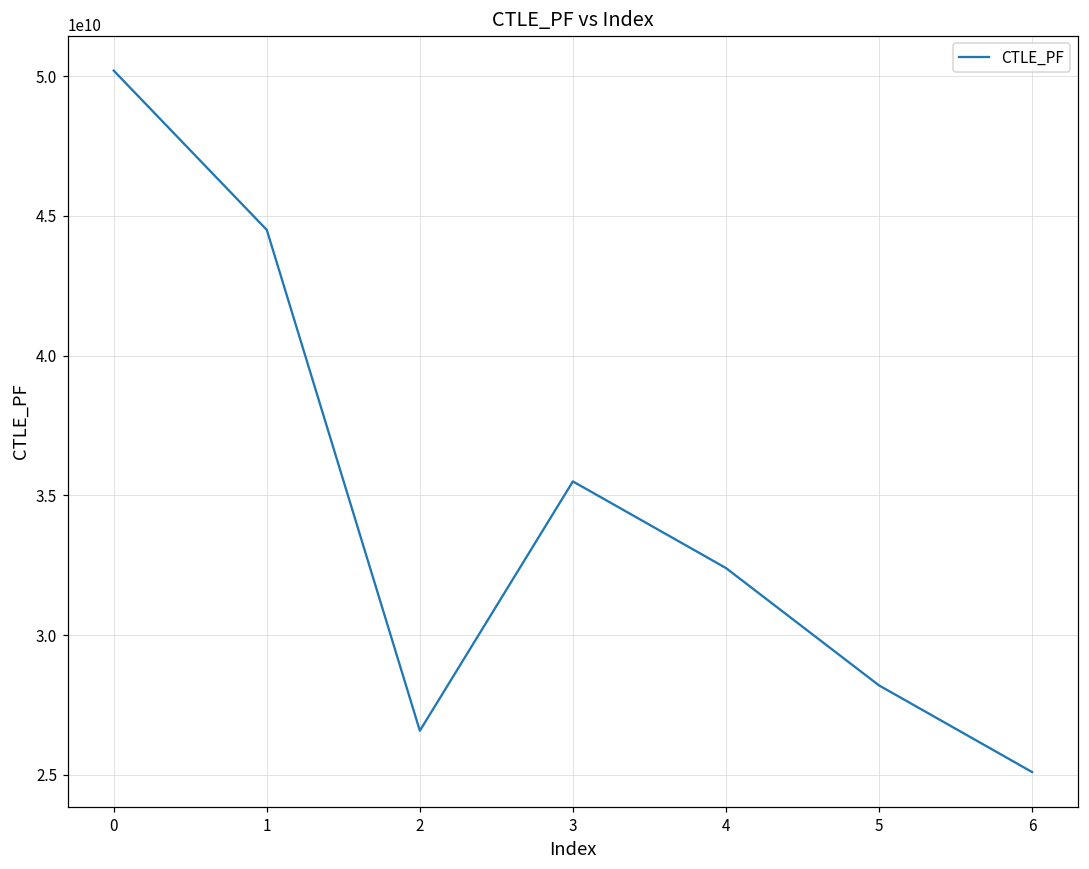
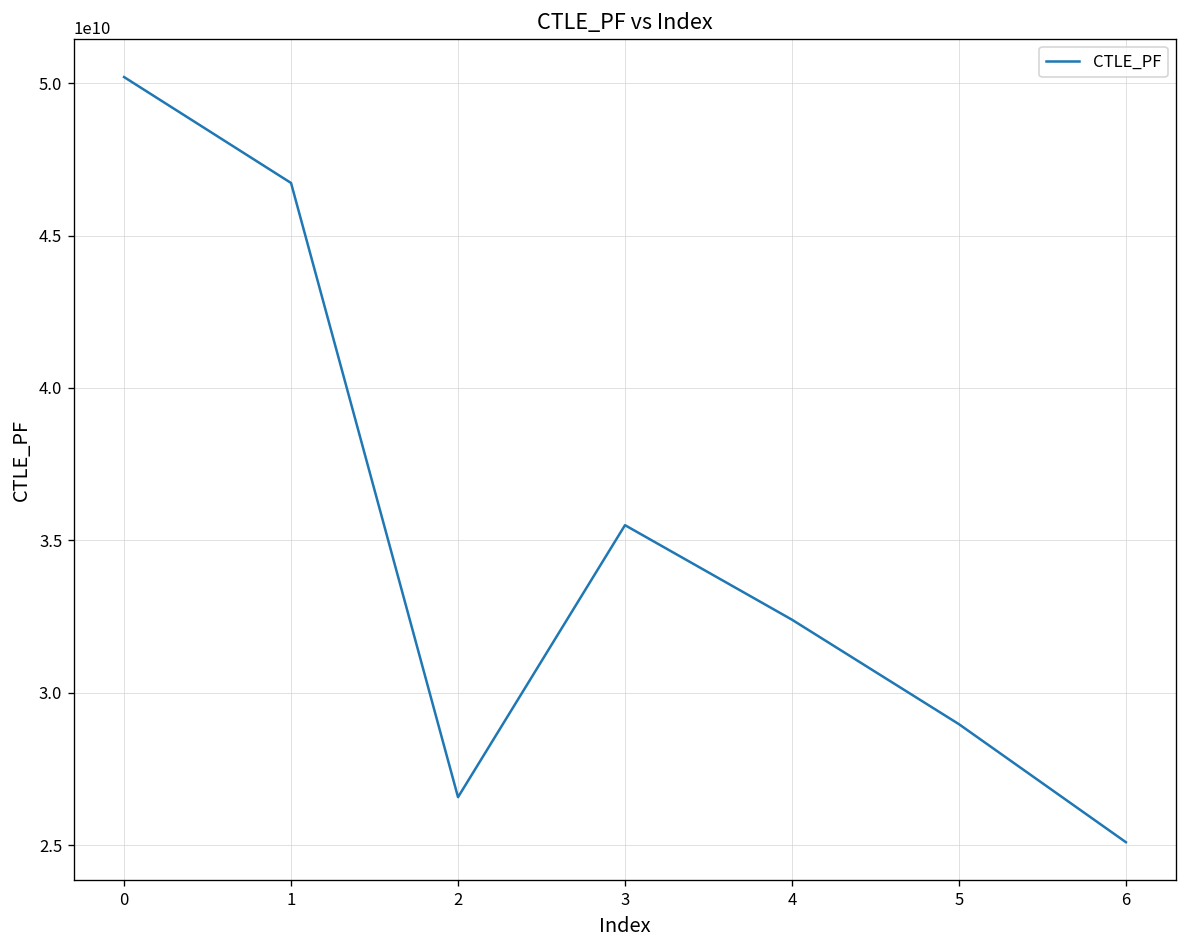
1: 44500000000 -> 46700000000
5: 28200000000 -> 29000000000
